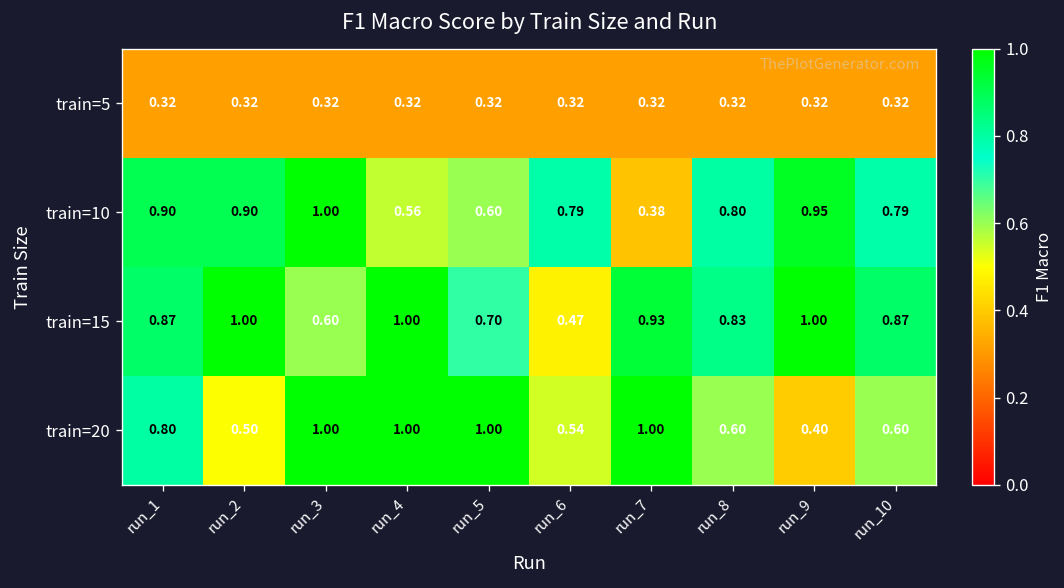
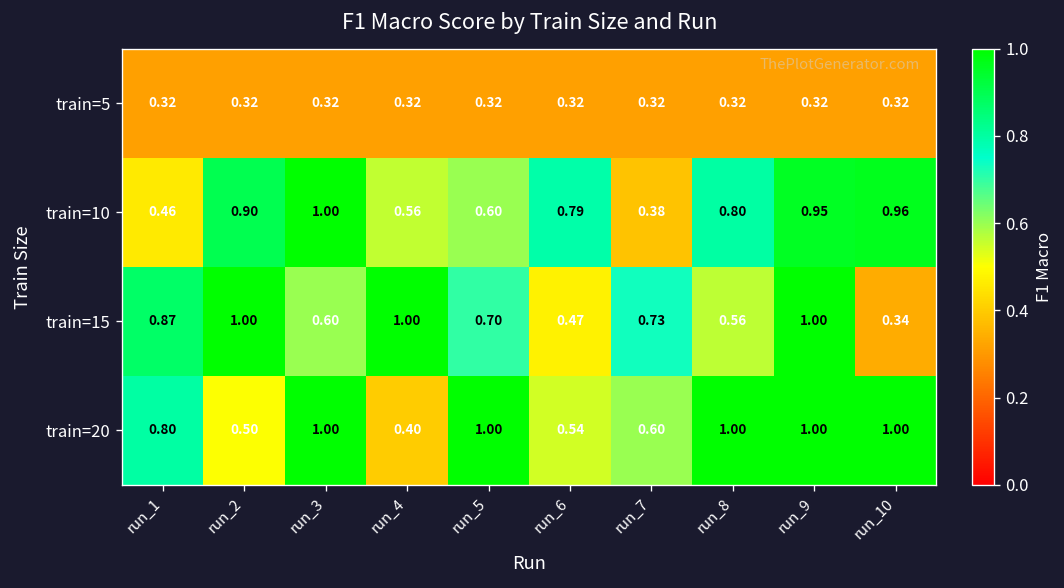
train=10, run_1: 0.90 -> 0.46
train=10, run_10: 0.79 -> 0.96
train=15, run_7: 0.93 -> 0.73
train=15, run_8: 0.83 -> 0.56
train=15, run_10: 0.87 -> 0.34
train=20, run_4: 1.00 -> 0.40
train=20, run_7: 1.00 -> 0.60
train=20, run_8: 0.60 -> 1.00
train=20, run_9: 0.40 -> 1.00
train=20, run_10: 0.60 -> 1.00
